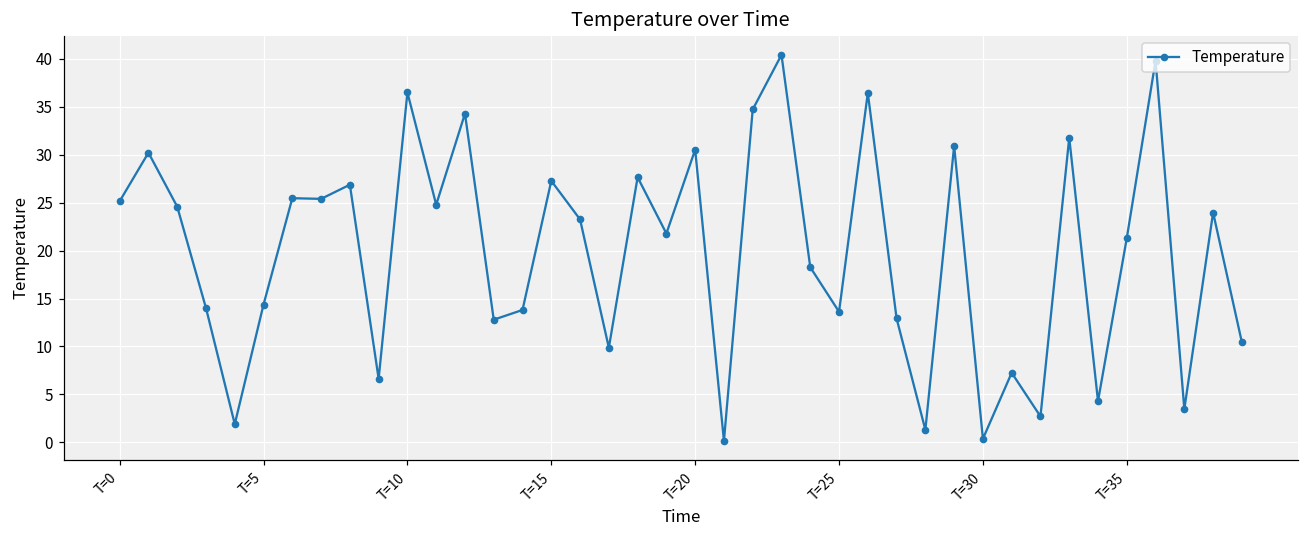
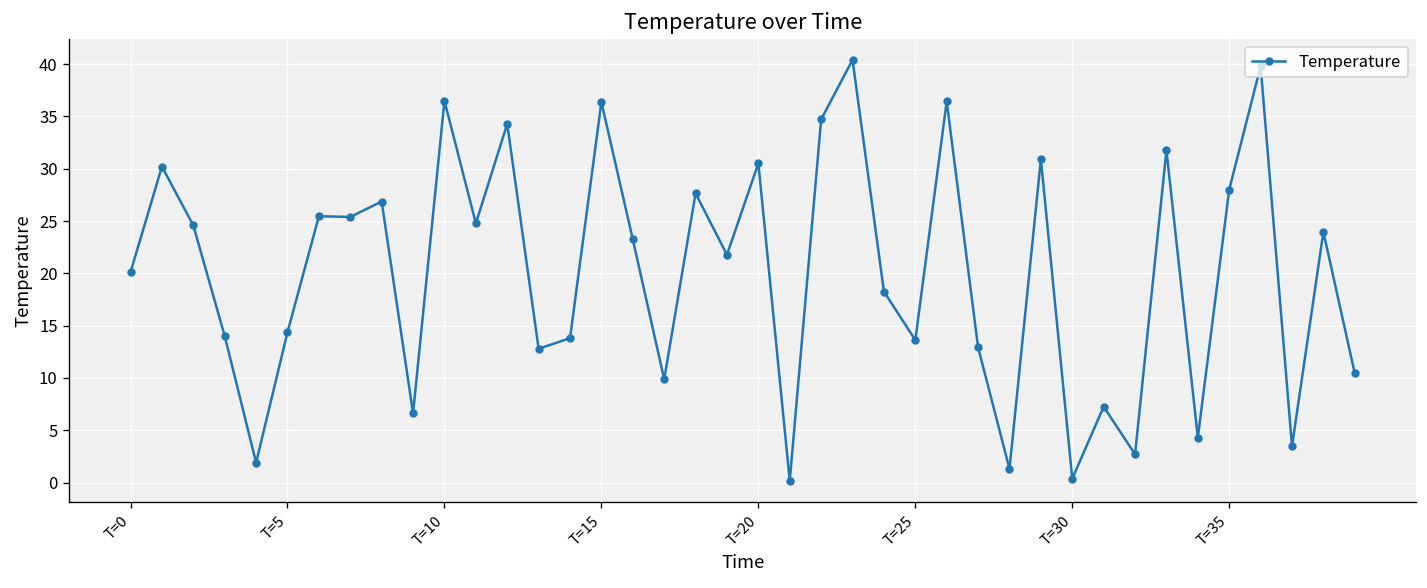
T=0: 25 -> 20
T=15: 27 -> 36
T=35: 21 -> 28
